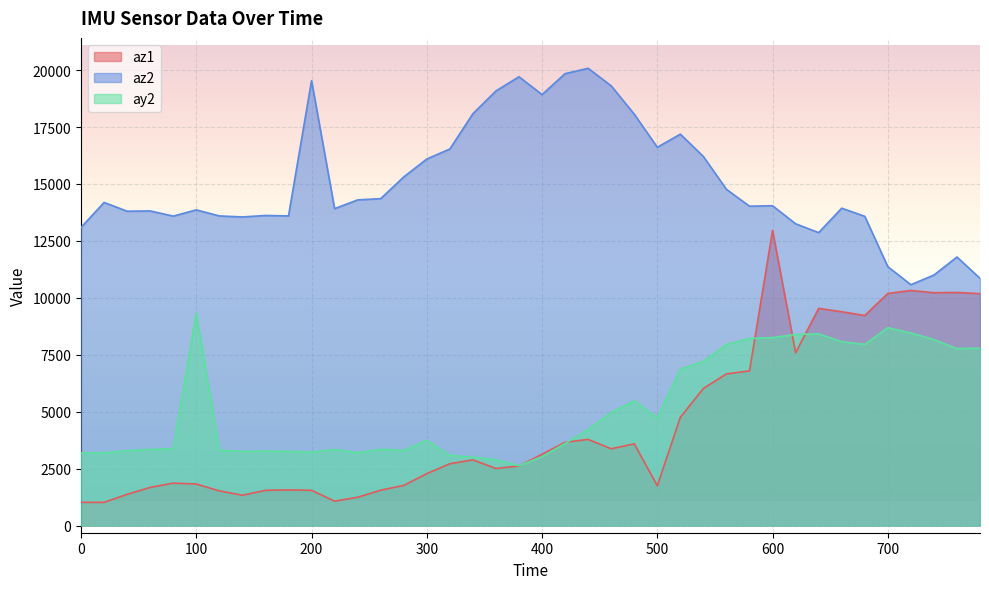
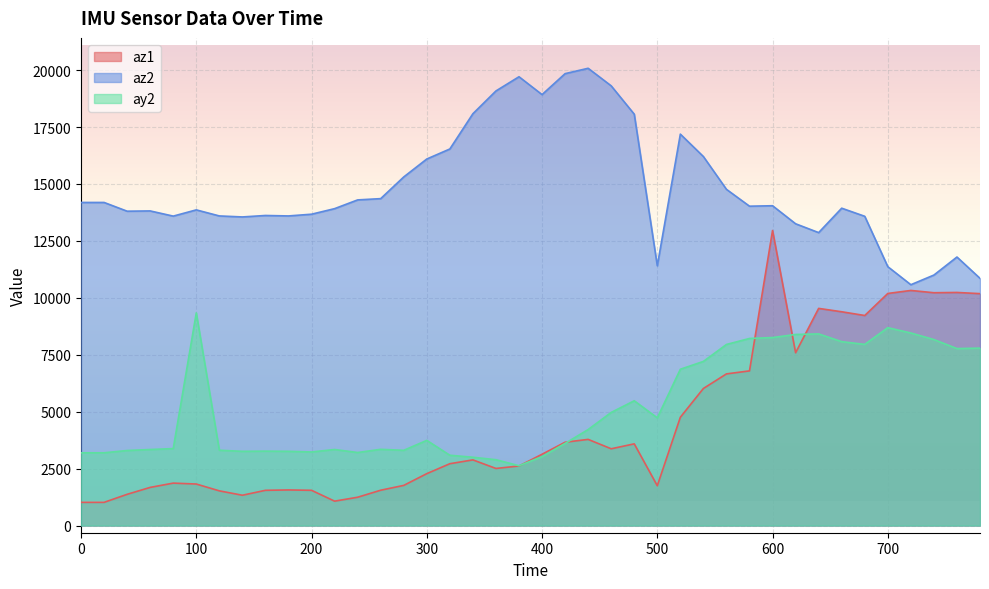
az2, 0: 13100 -> 14200
az2, 200: 19500 -> 13700
az2, 500: 16600 -> 11400
